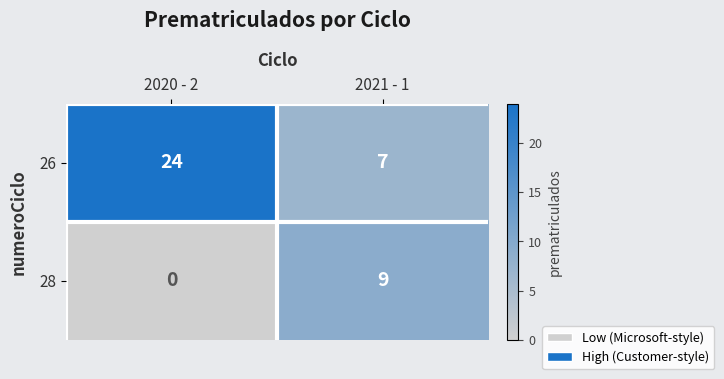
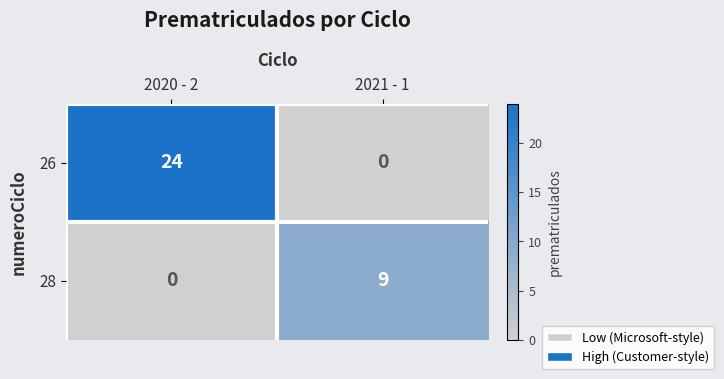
26, 2021 - 1: 7 -> 0
